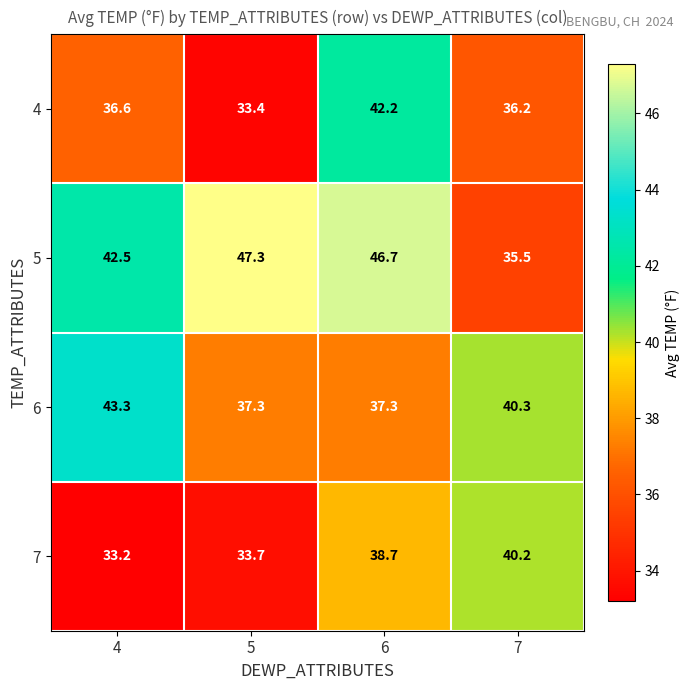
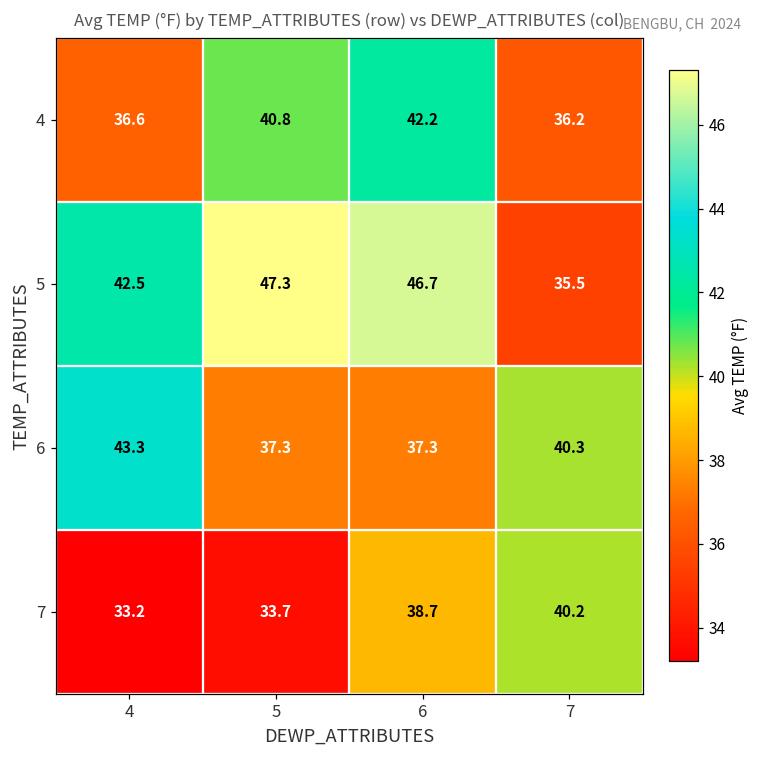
4, 5: 33.4 -> 40.8
